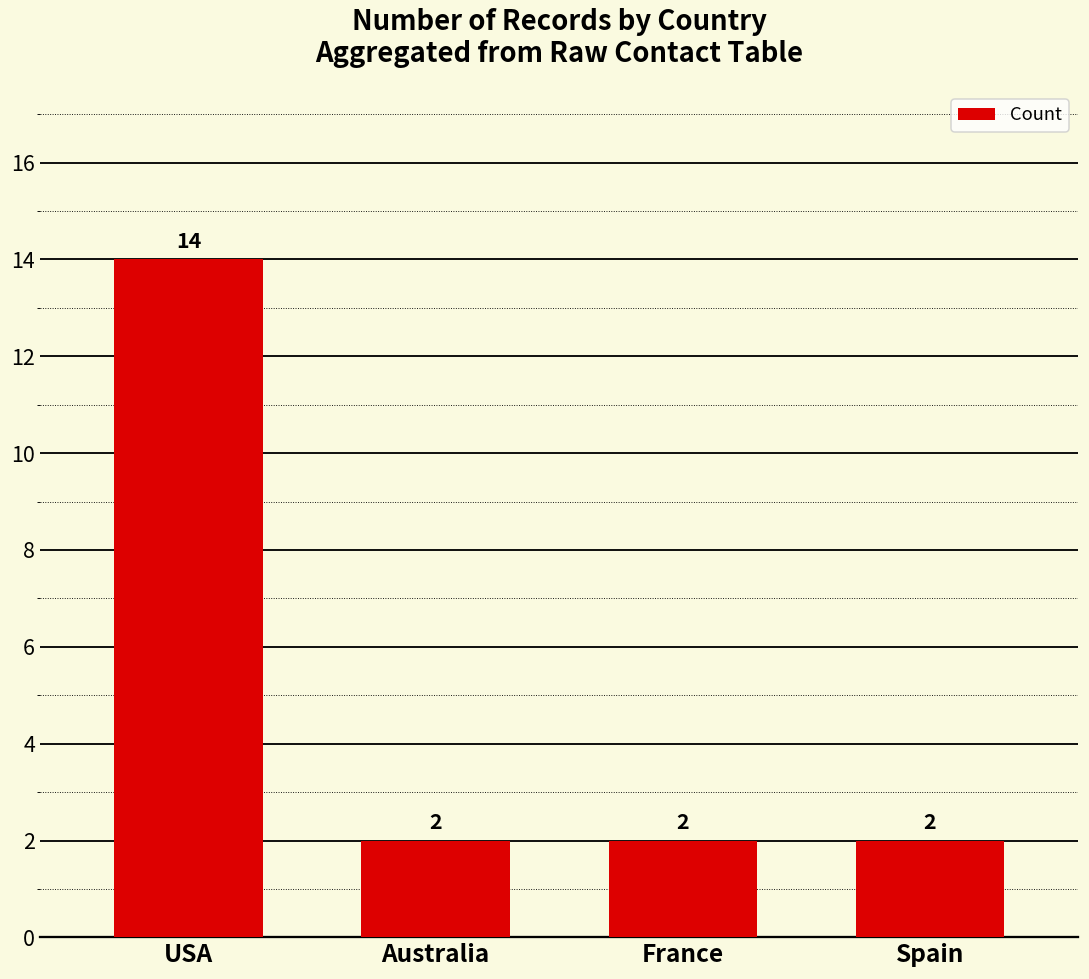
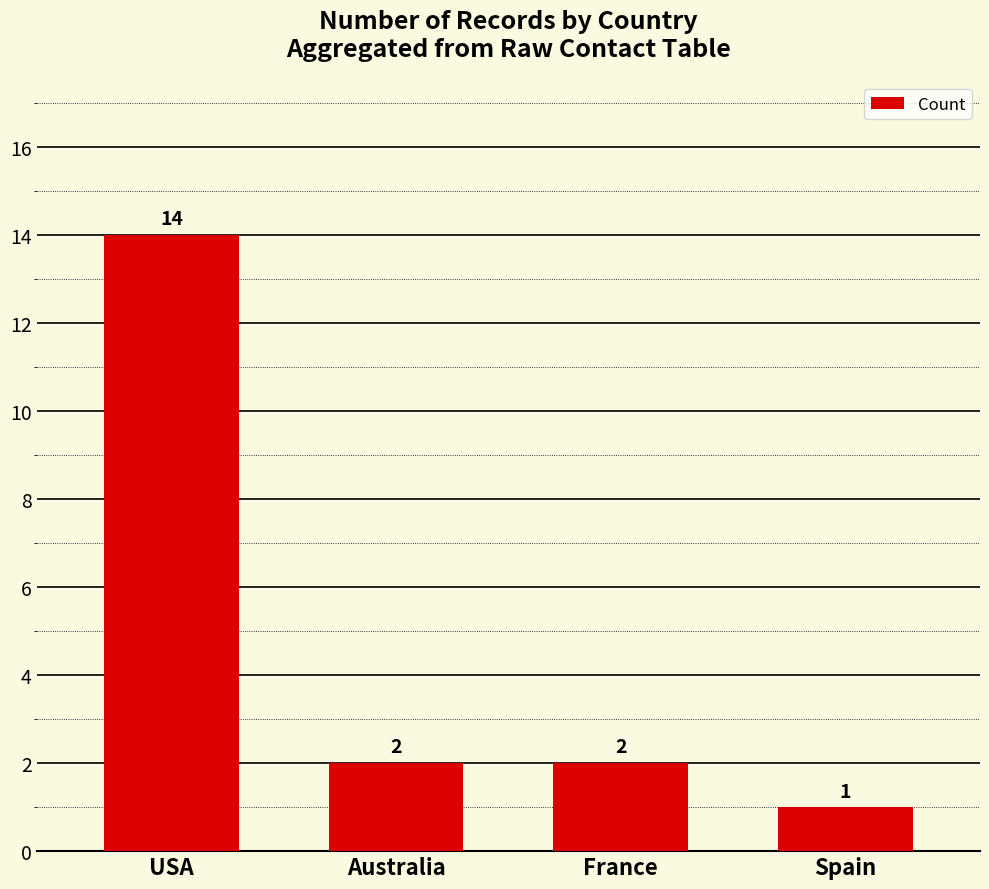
Spain: 2 -> 1
